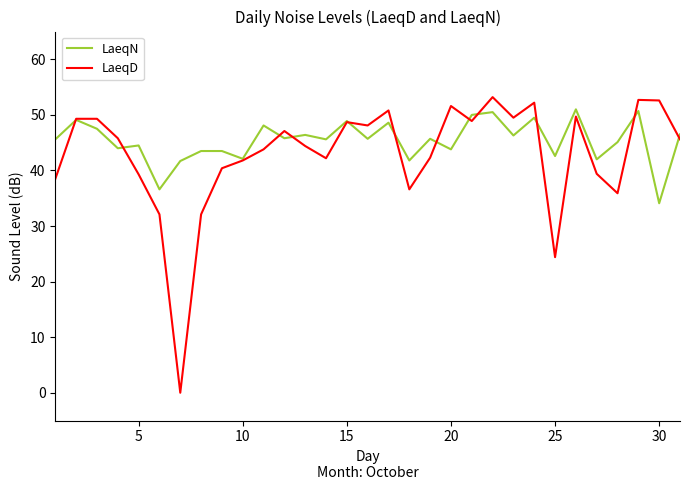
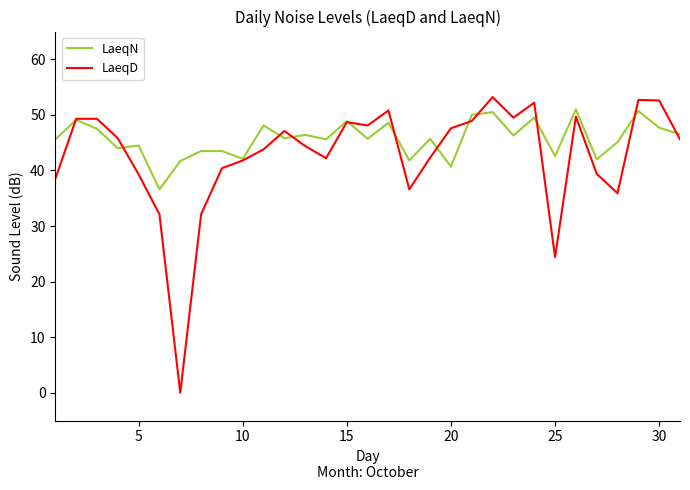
LaeqN, 20: 44 -> 41
LaeqD, 20: 52 -> 48
LaeqN, 30: 34 -> 48
